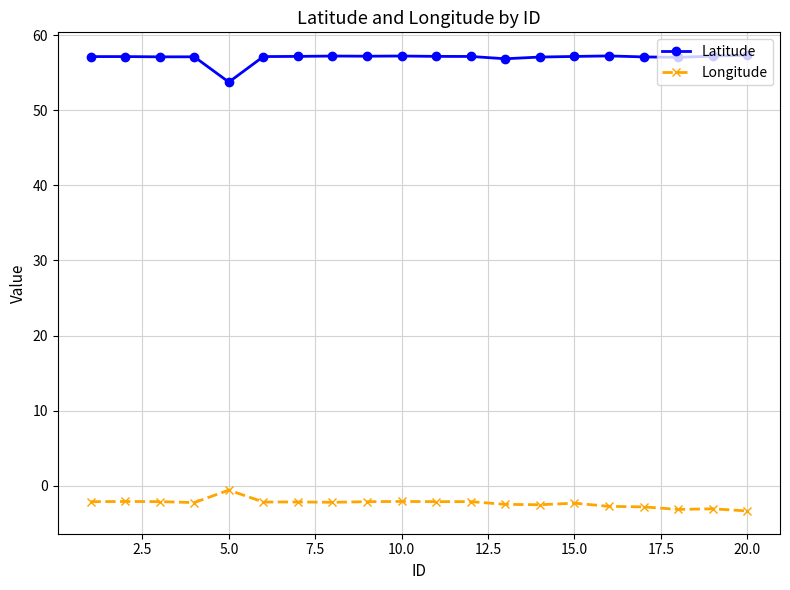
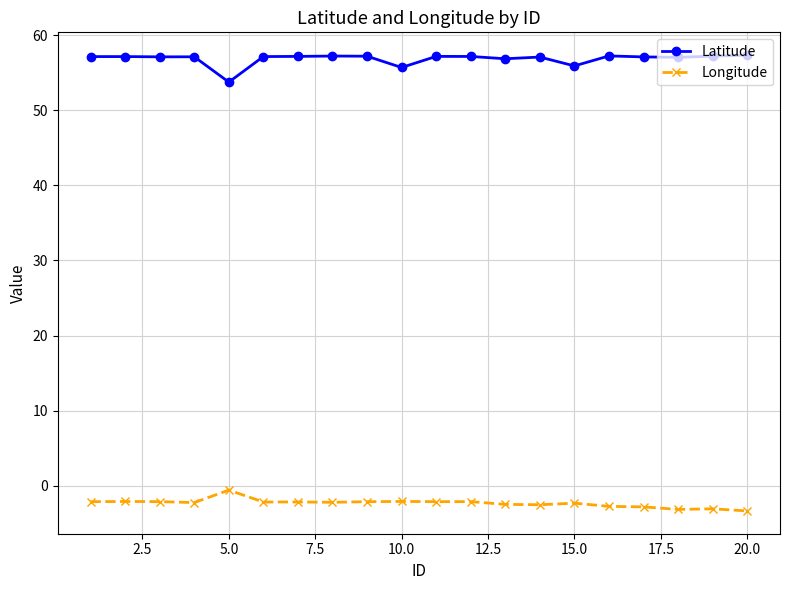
Latitude, 10.0: 57 -> 56
Latitude, 15.0: 57 -> 56
